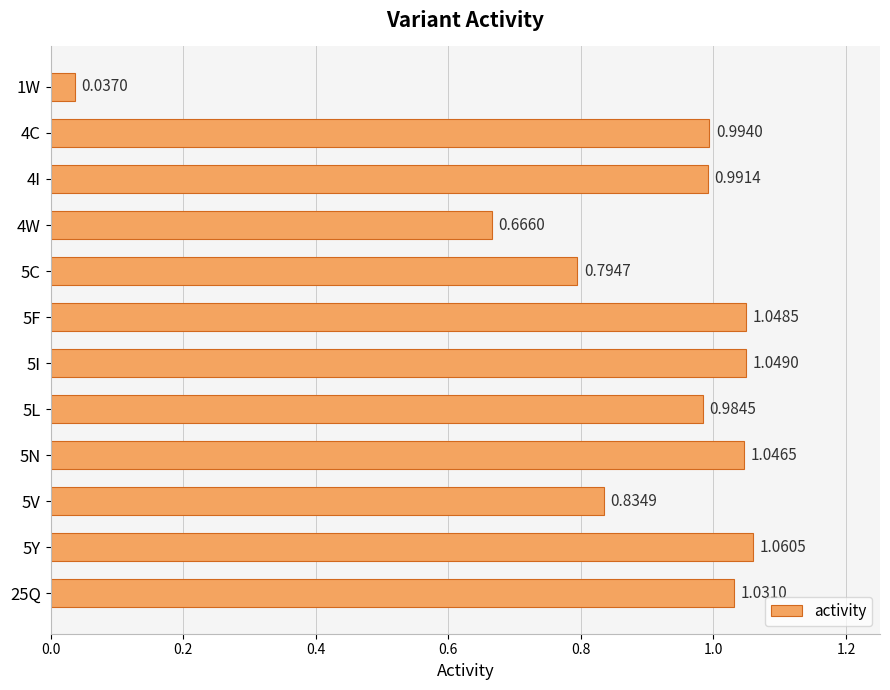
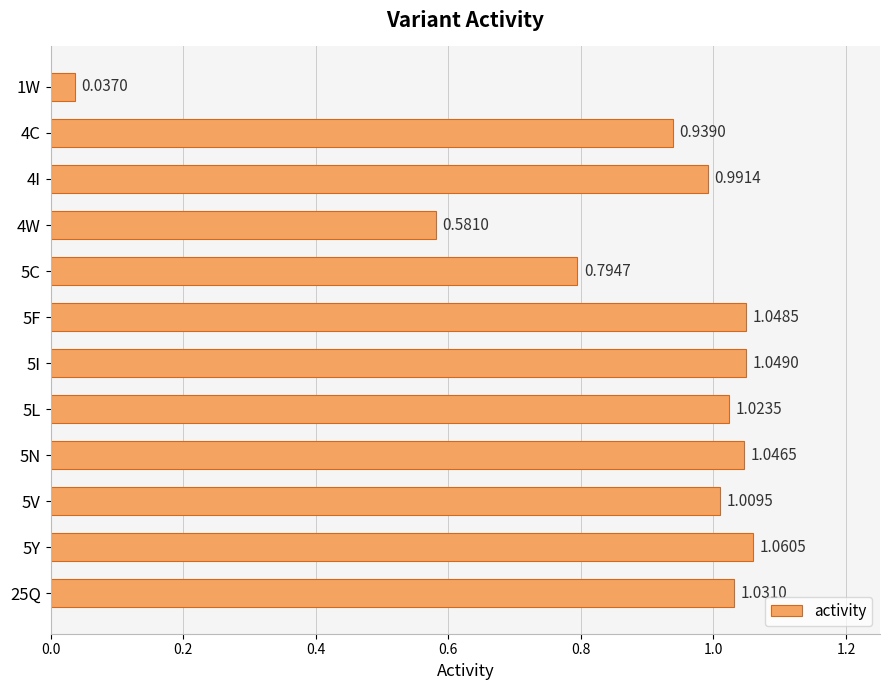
4C: 0.9940 -> 0.9390
4W: 0.6660 -> 0.5810
5L: 0.9845 -> 1.0235
5V: 0.8349 -> 1.0095
